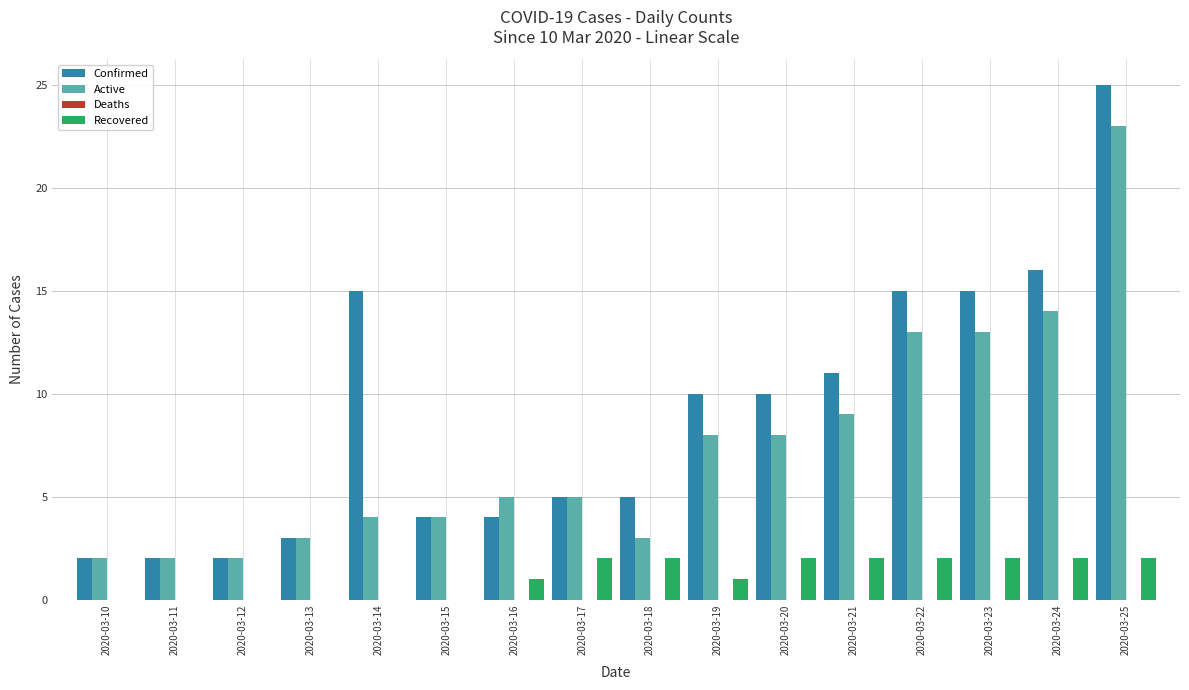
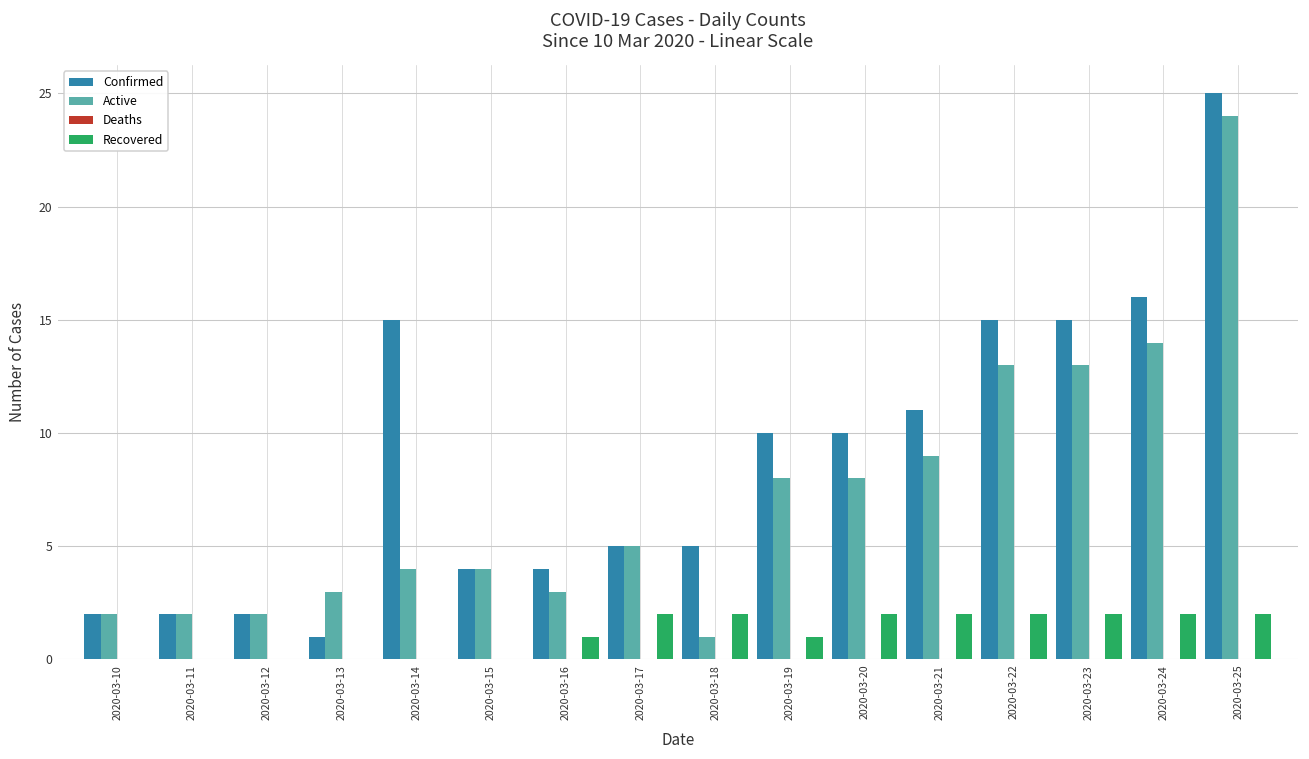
Confirmed, 2020-03-13: 3 -> 1
Active, 2020-03-16: 5 -> 3
Active, 2020-03-18: 3 -> 1
Active, 2020-03-25: 23 -> 24
